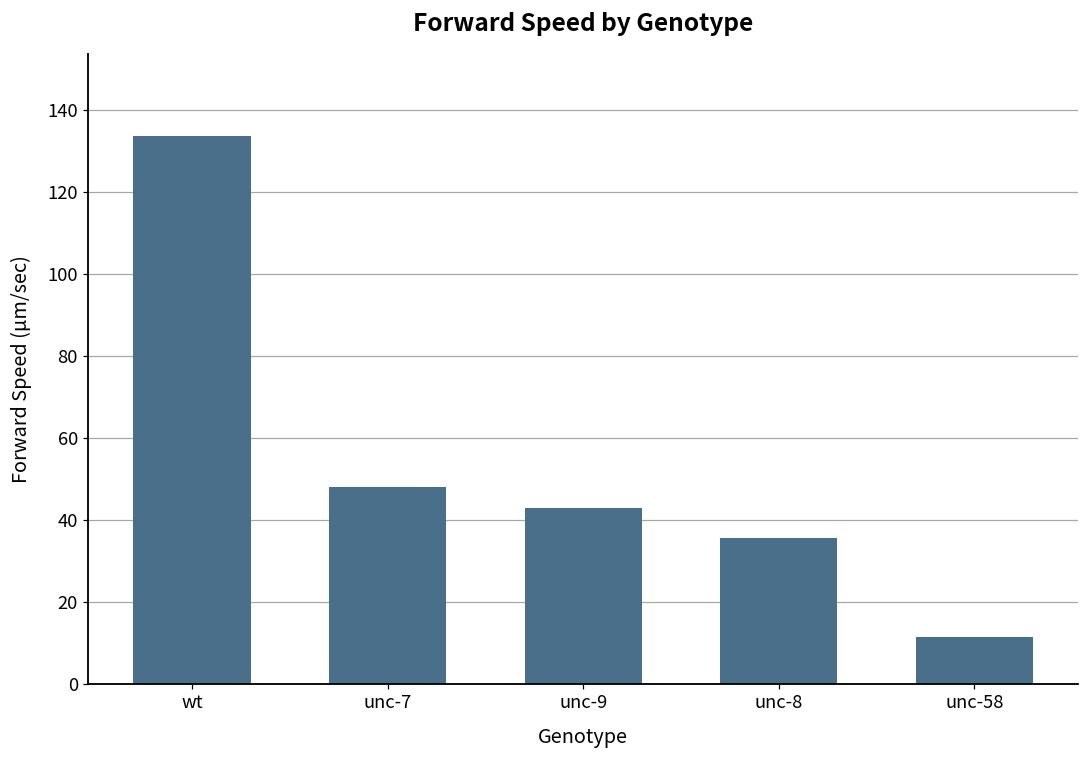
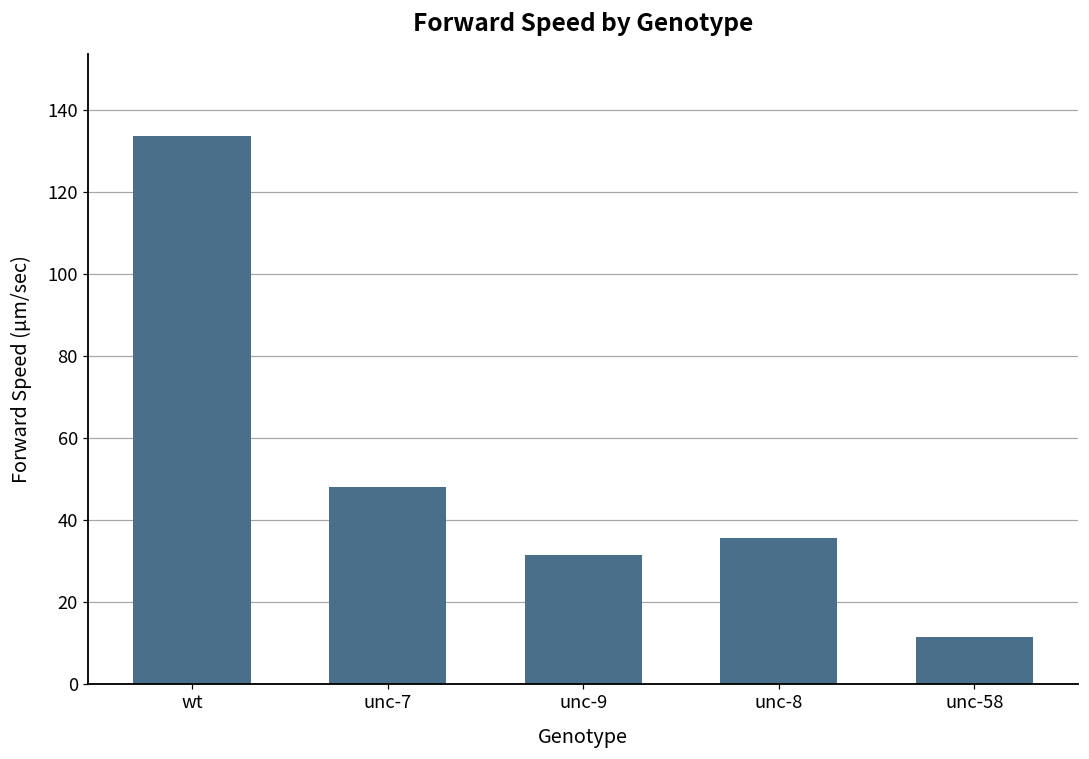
unc-9: 43 -> 32
